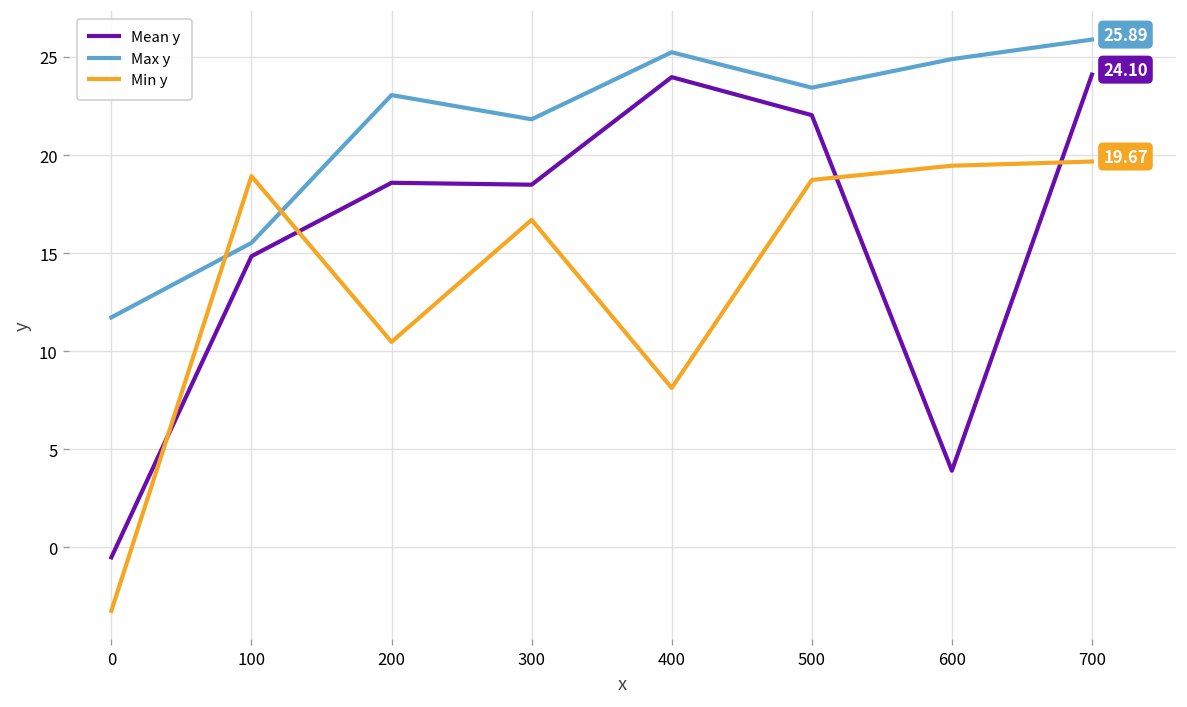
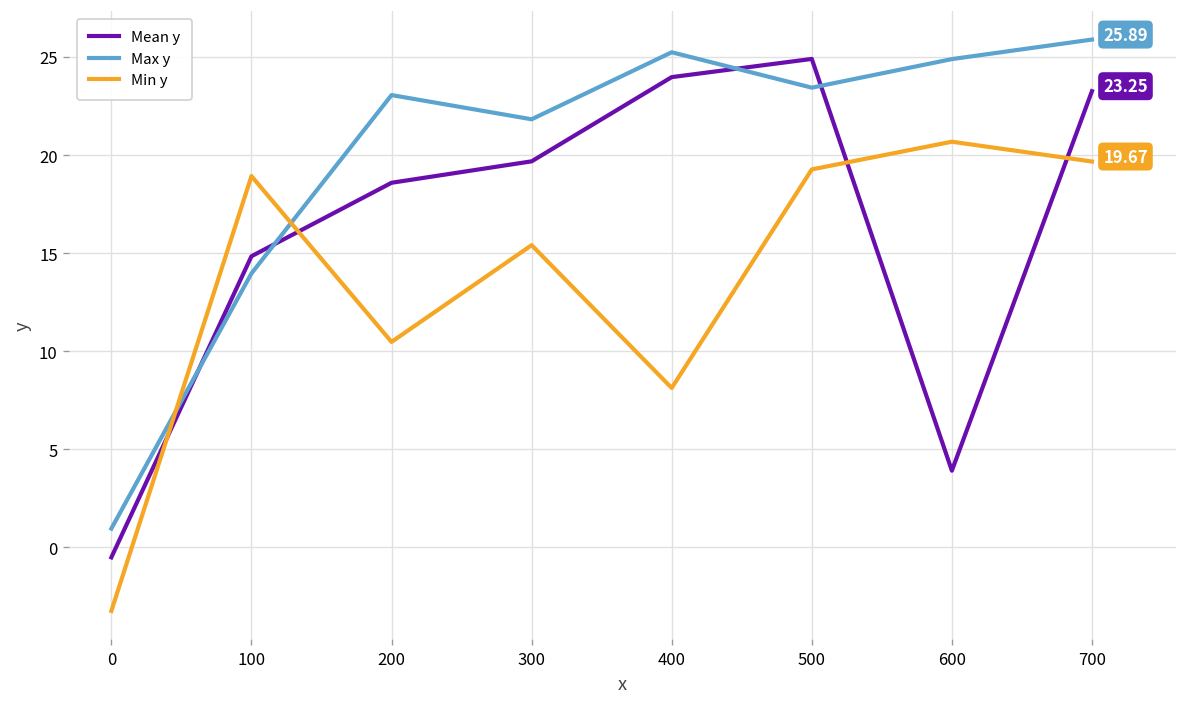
Max y, 0: 11.7 -> 1.0
Max y, 100: 15.5 -> 14.0
Mean y, 300: 18.5 -> 19.7
Min y, 300: 16.7 -> 15.4
Mean y, 500: 22.0 -> 24.9
Min y, 500: 18.7 -> 19.3
Min y, 600: 19.5 -> 20.7
Mean y, 700: 24.10 -> 23.25
